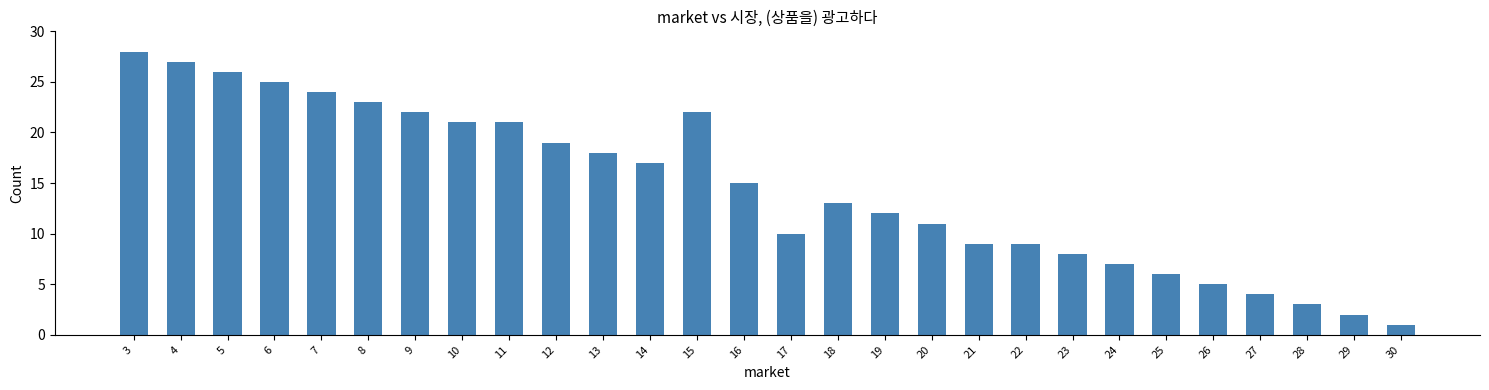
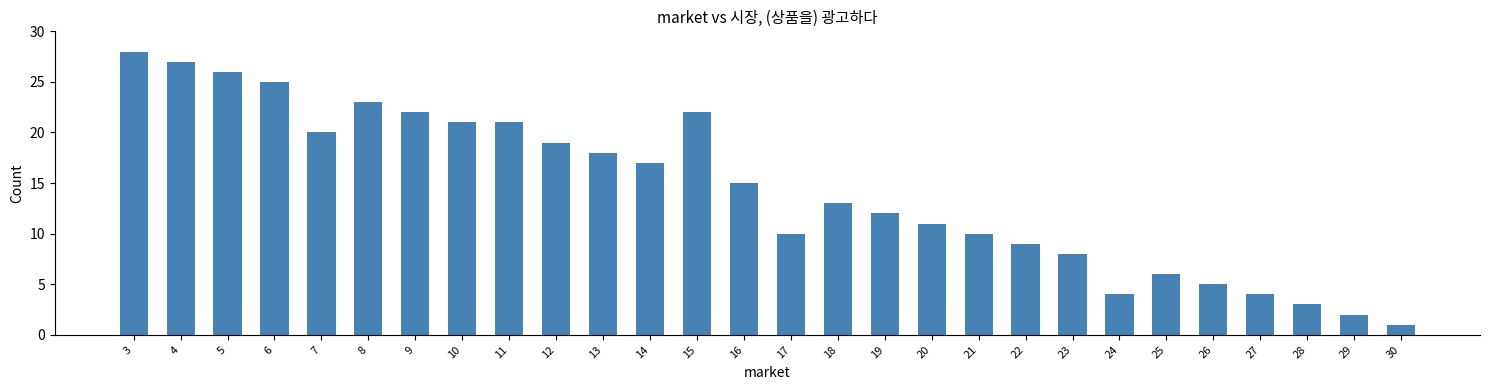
7: 24 -> 20
21: 9 -> 10
24: 7 -> 4
